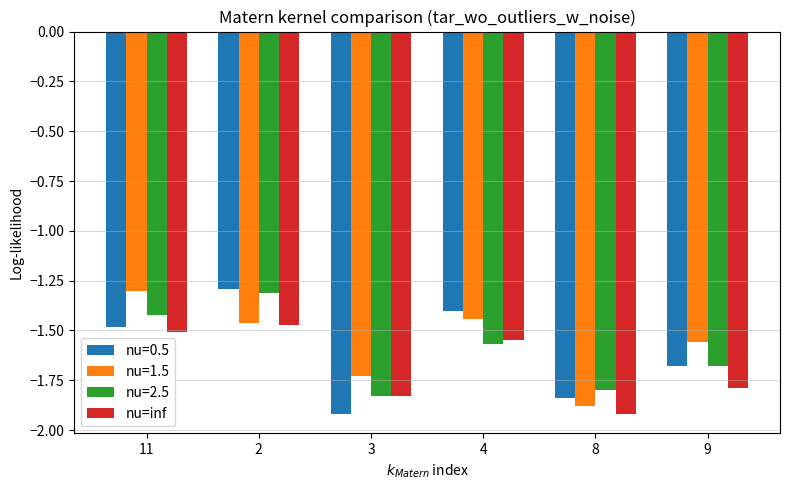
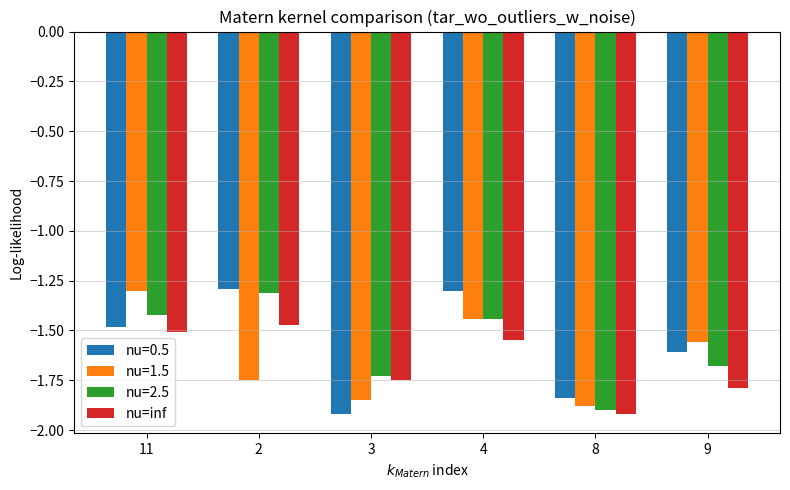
nu=1.5, 2: -1.46 -> -1.75
nu=1.5, 3: -1.73 -> -1.85
nu=2.5, 3: -1.83 -> -1.73
nu=inf, 3: -1.83 -> -1.75
nu=0.5, 4: -1.4 -> -1.3
nu=2.5, 4: -1.57 -> -1.44
nu=2.5, 8: -1.8 -> -1.9
nu=0.5, 9: -1.68 -> -1.61
